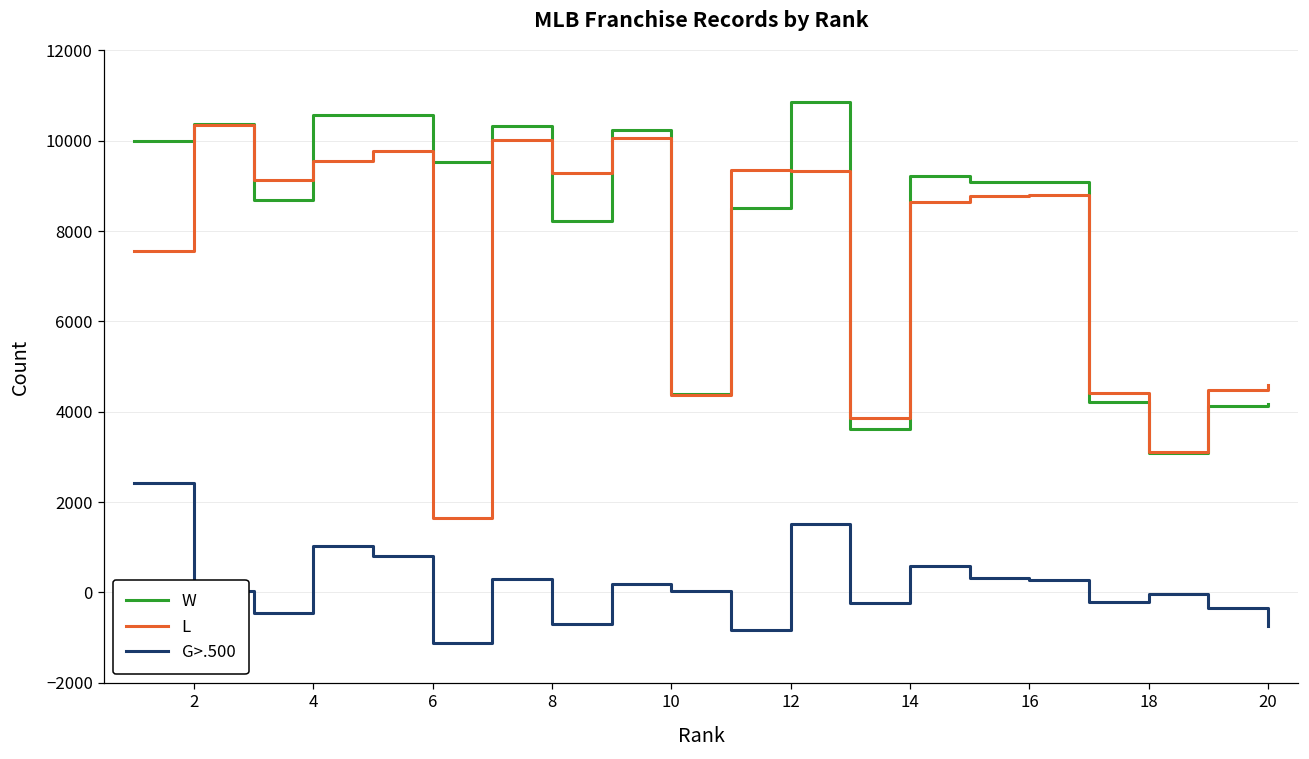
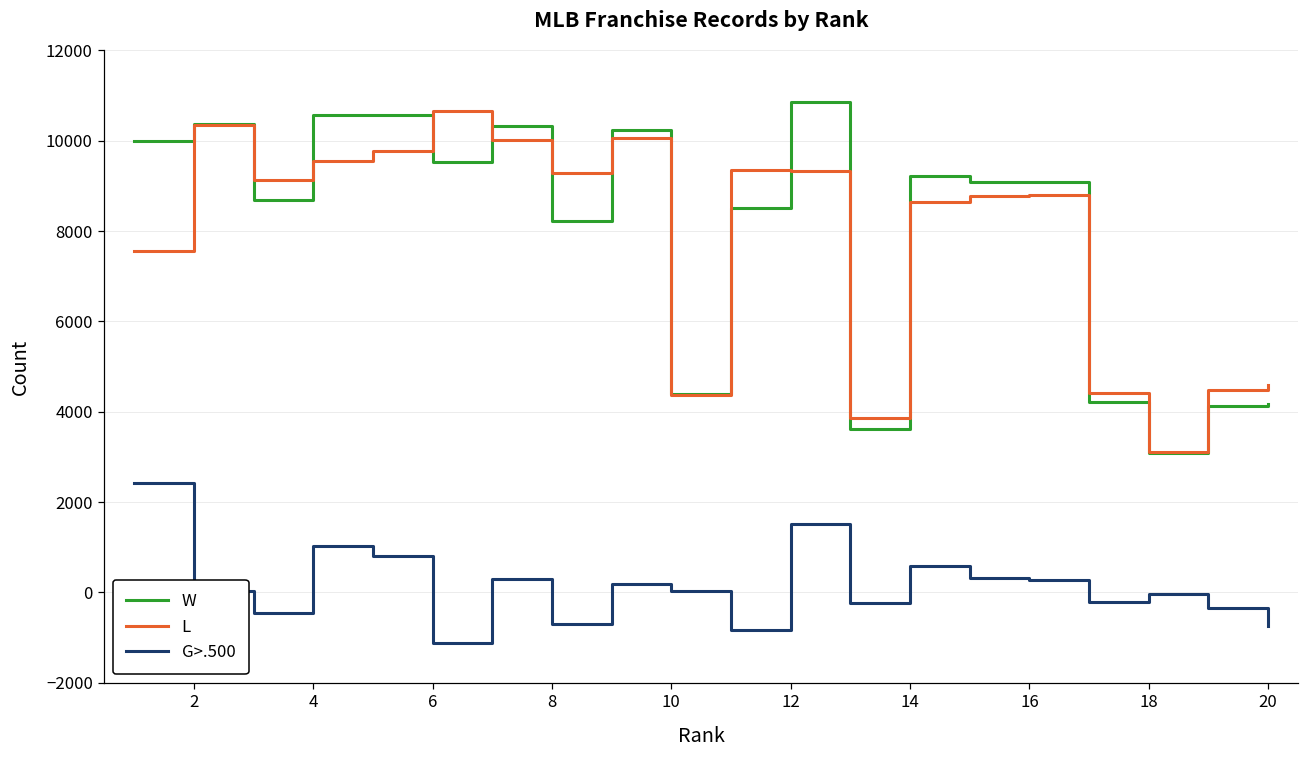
L, 6: 1600 -> 10700
